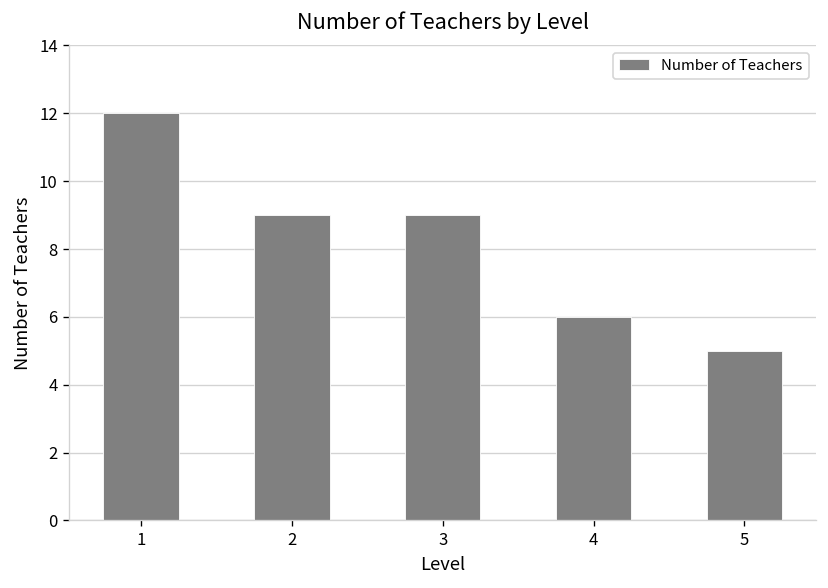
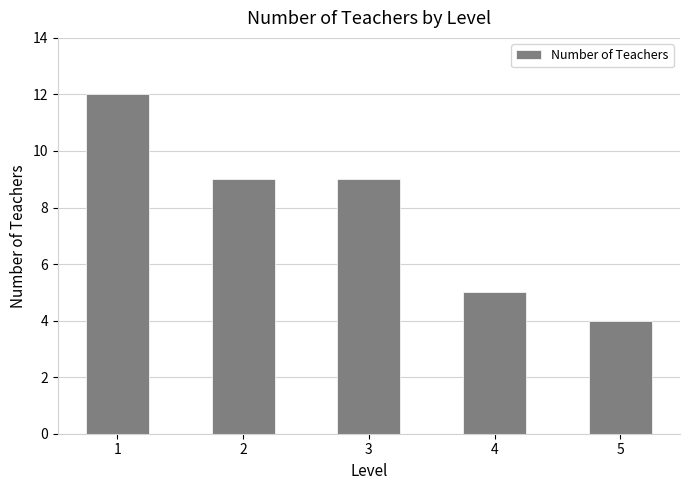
4: 6 -> 5
5: 5 -> 4
